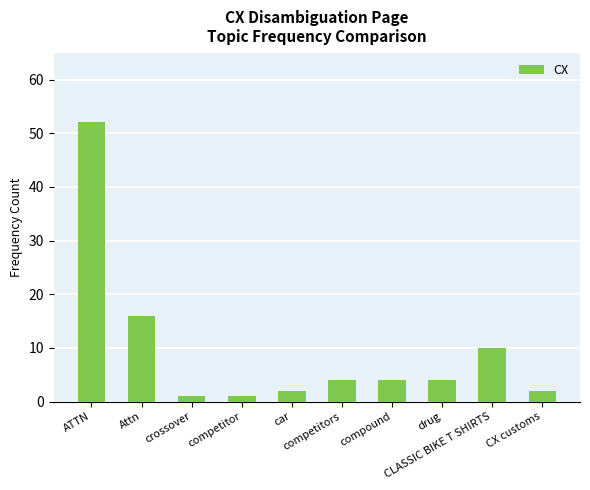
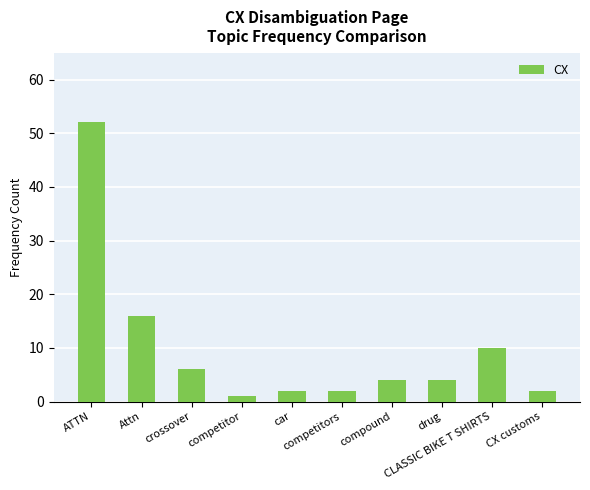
crossover: 1 -> 6
competitors: 4 -> 2
